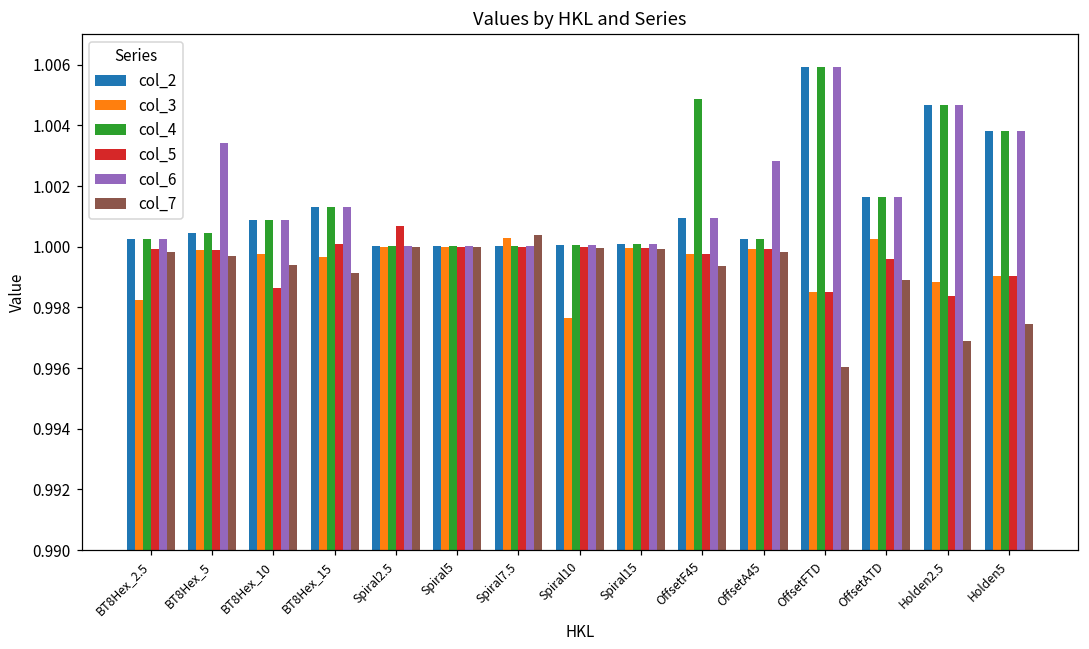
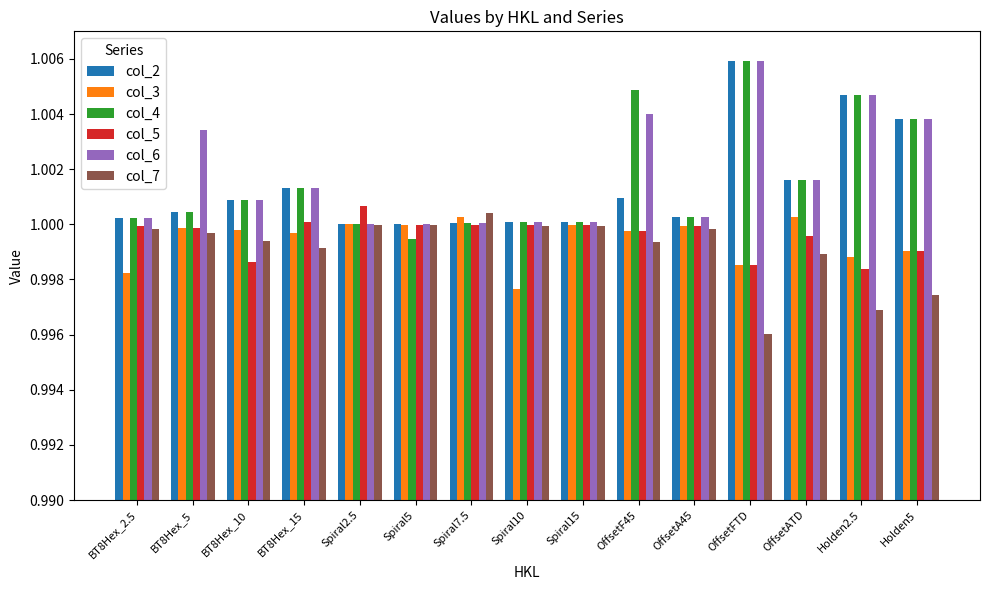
col_4, Spiral5: 1.0000 -> 0.9995
col_6, OffsetF45: 1.0010 -> 1.0040
col_6, OffsetA45: 1.0028 -> 1.0003
